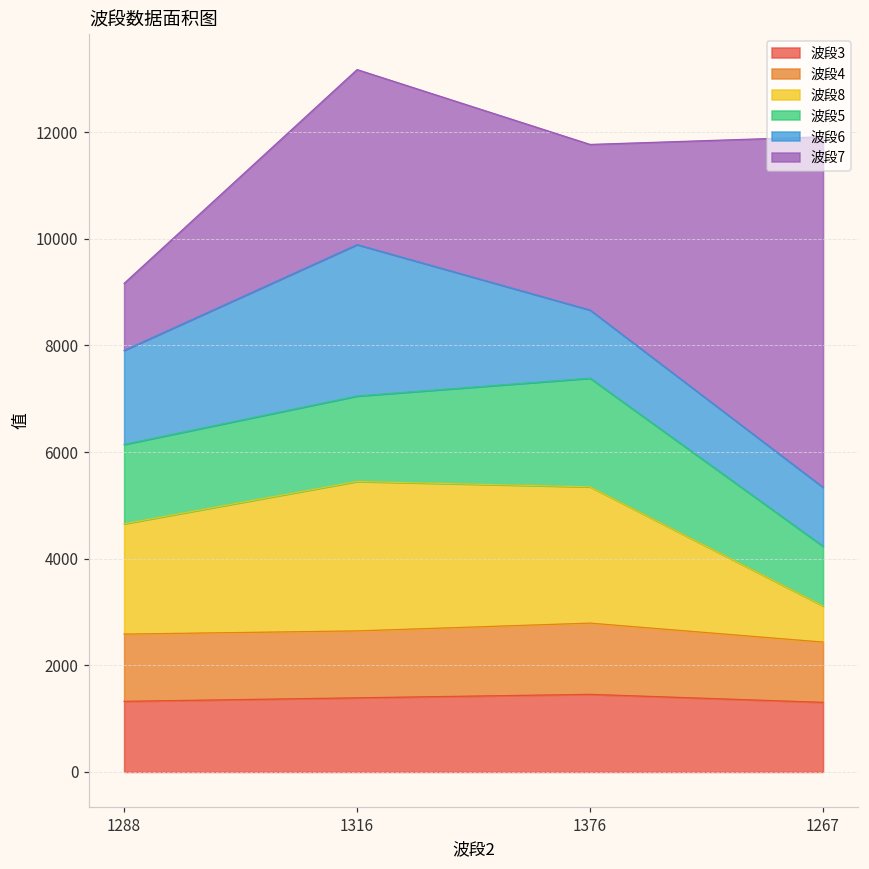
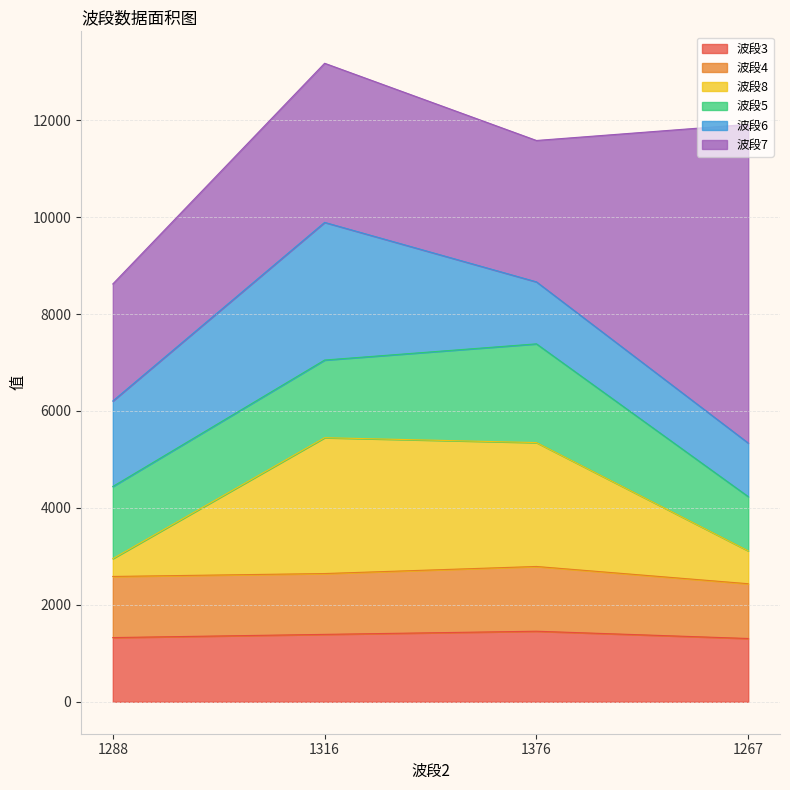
波段8, 1288: 2100 -> 400
波段7, 1288: 1300 -> 2400
波段7, 1376: 3100 -> 2900
